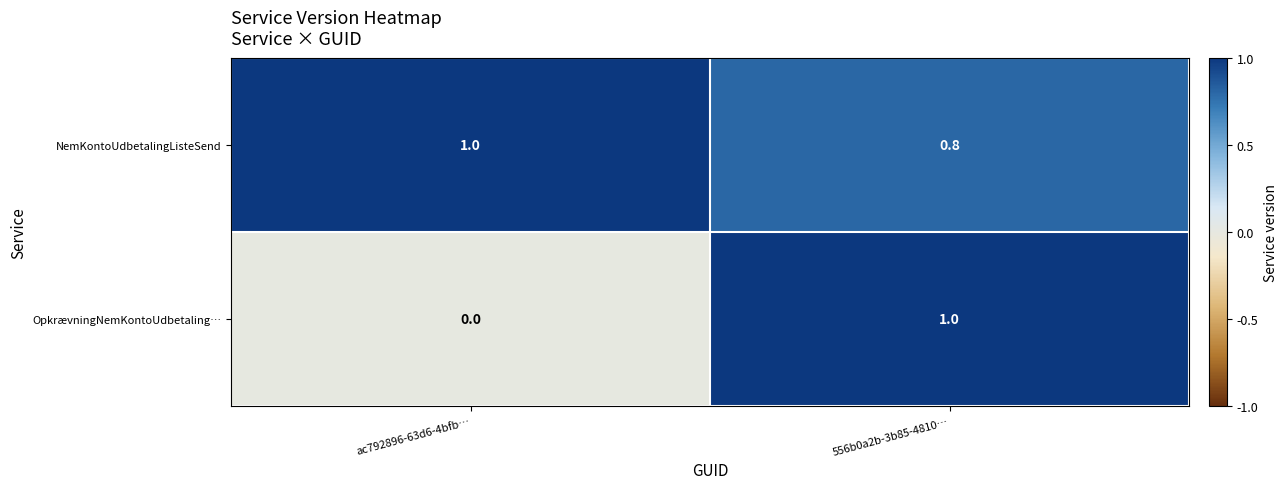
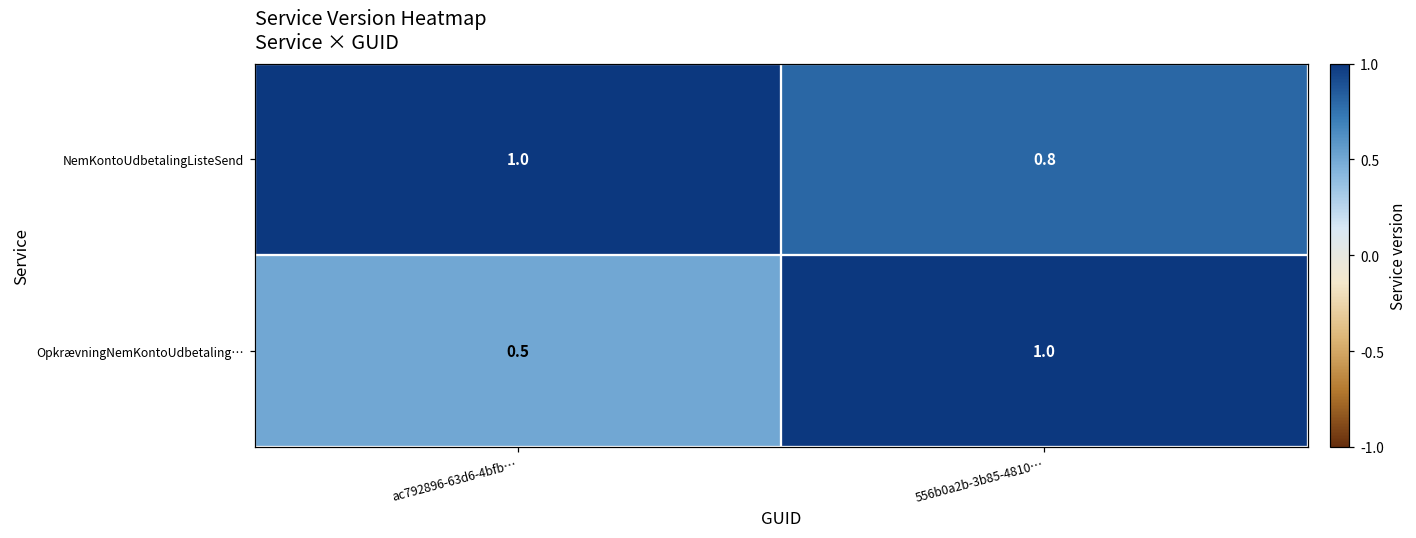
OpkrævningNemKontoUdbetaling…, ac792896-63d6-4bfb…: 0.0 -> 0.5
